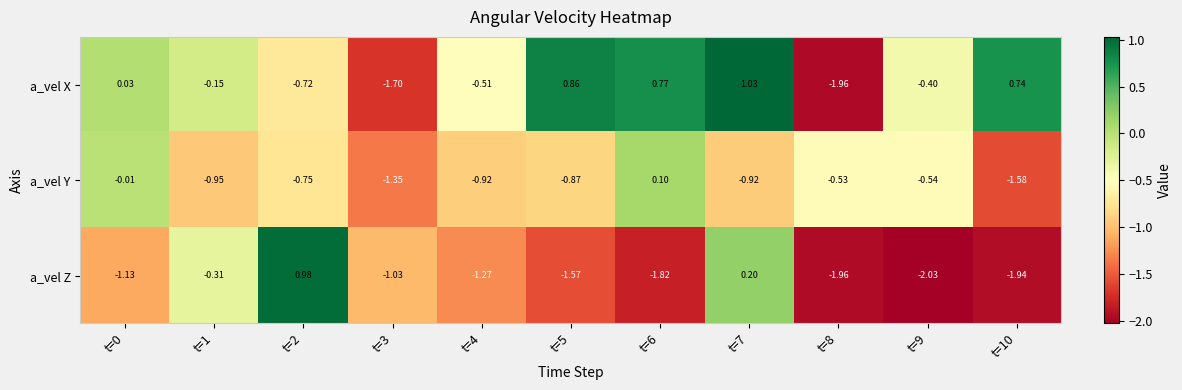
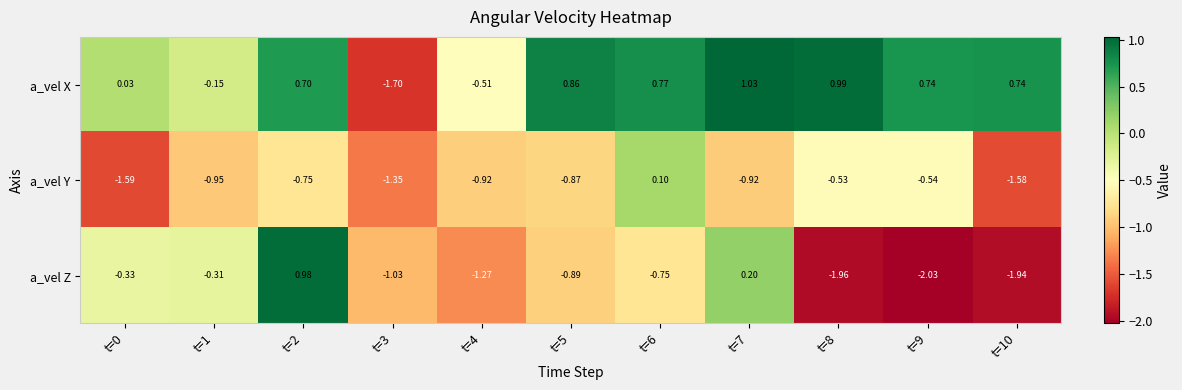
a_vel X, t=2: -0.72 -> 0.70
a_vel X, t=8: -1.96 -> 0.99
a_vel X, t=9: -0.40 -> 0.74
a_vel Y, t=0: -0.01 -> -1.59
a_vel Z, t=0: -1.13 -> -0.33
a_vel Z, t=5: -1.57 -> -0.89
a_vel Z, t=6: -1.82 -> -0.75
